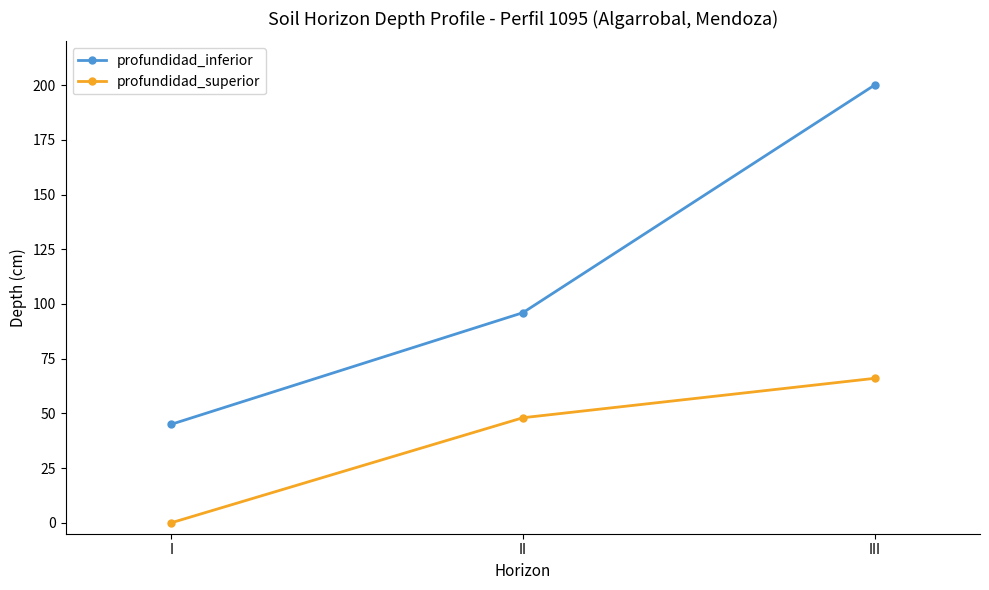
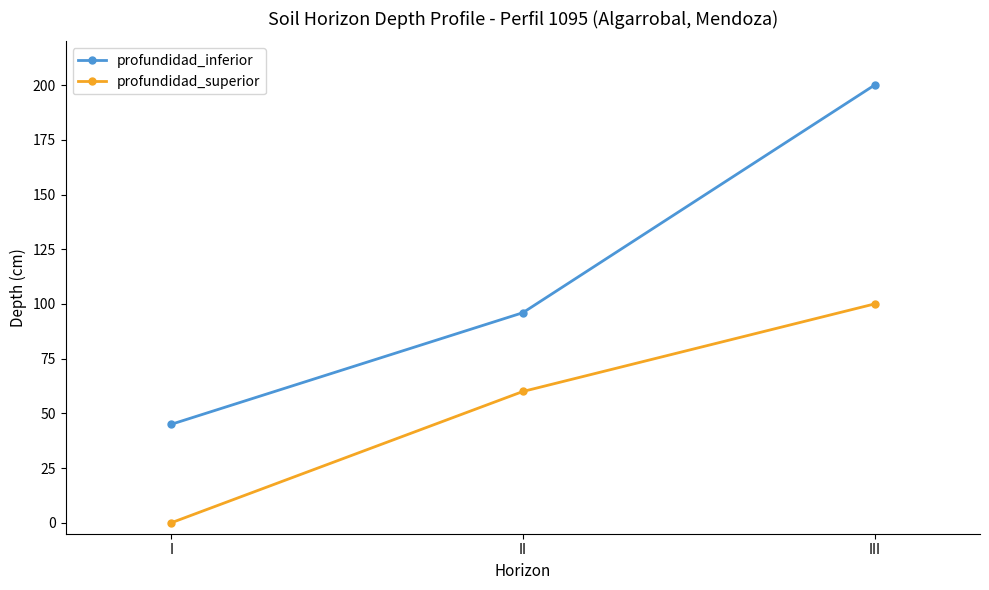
profundidad_superior, II: 48 -> 60
profundidad_superior, III: 66 -> 100
